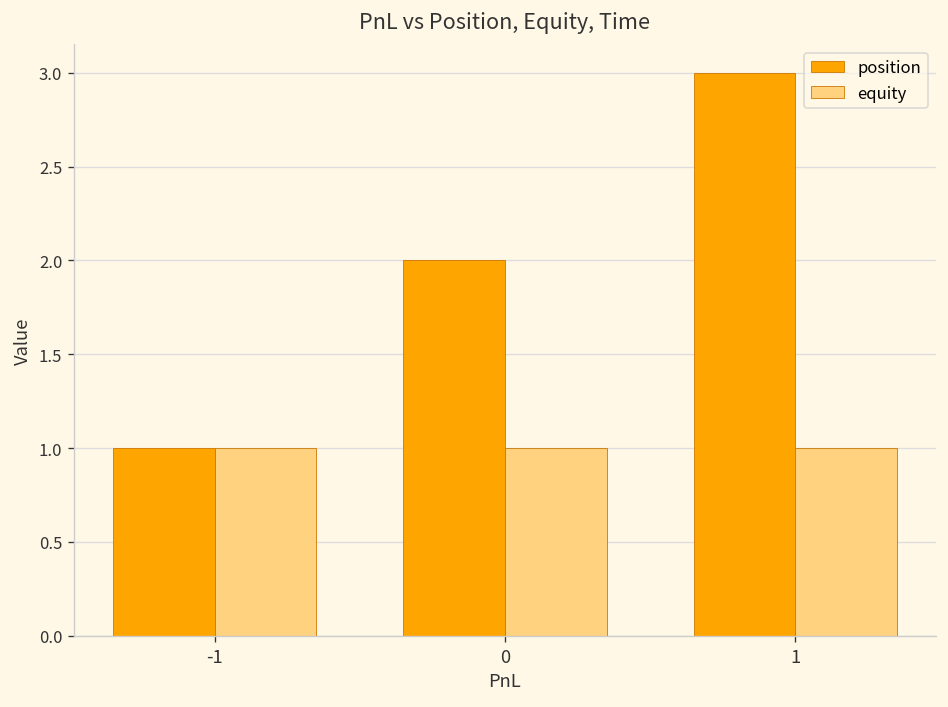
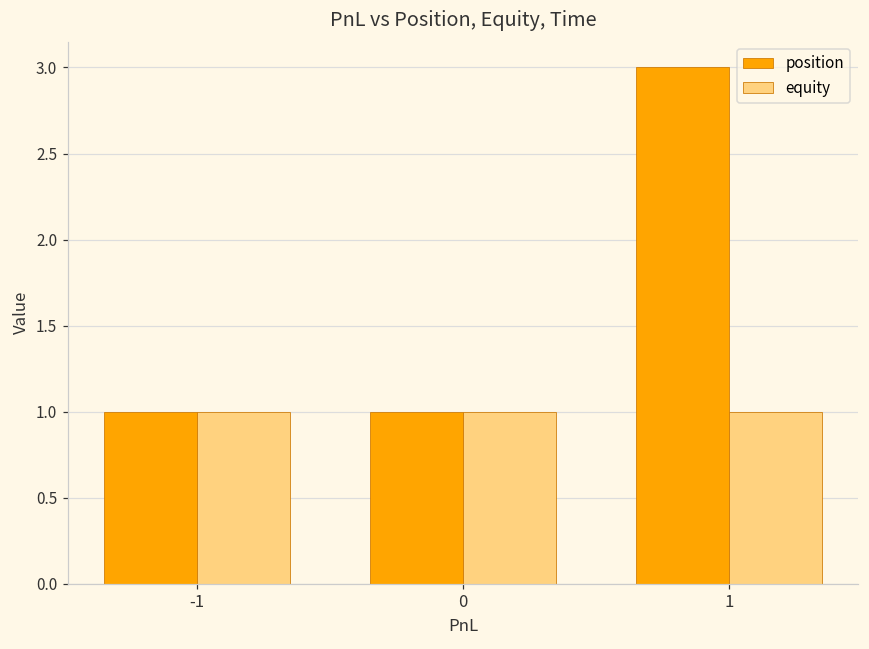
position, 0: 2 -> 1
